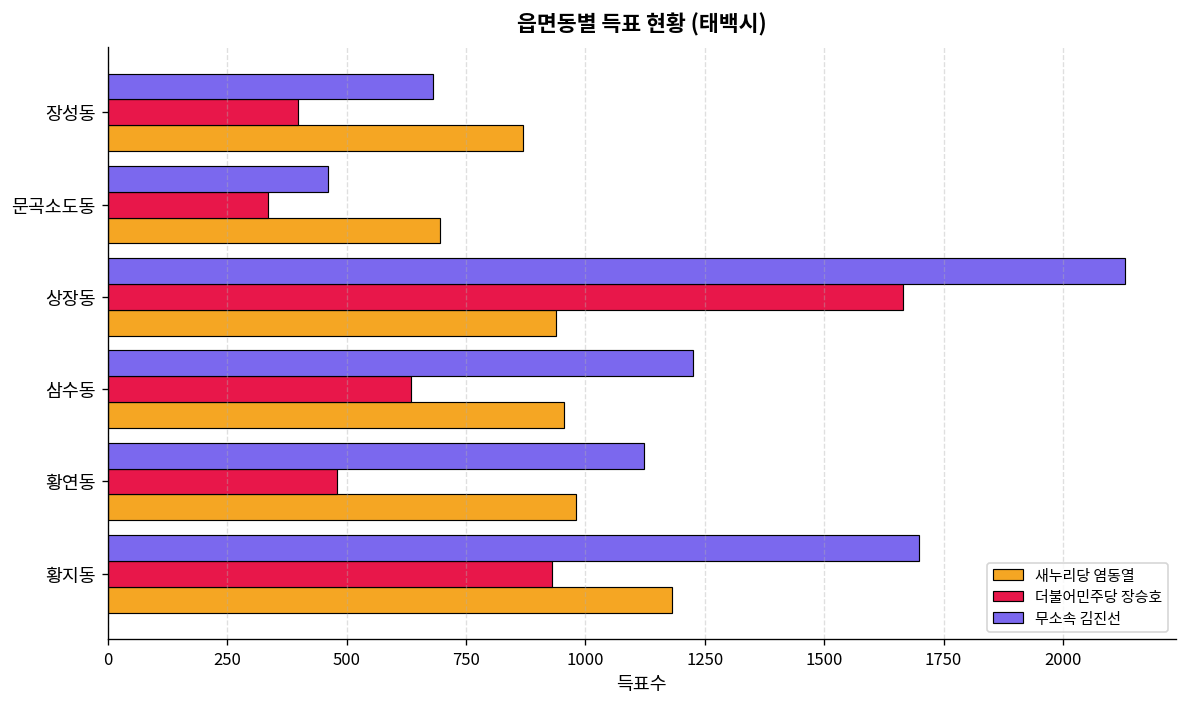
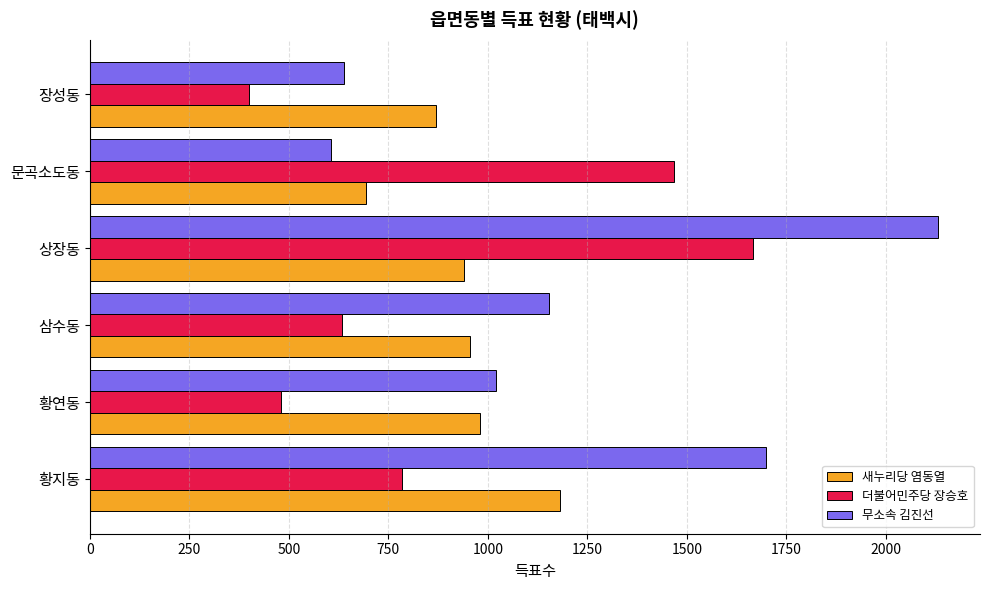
무소속 김진선, 장성동: 680 -> 640
무소속 김진선, 문곡소도동: 460 -> 610
더불어민주당 장승호, 문곡소도동: 340 -> 1470
무소속 김진선, 삼수동: 1230 -> 1150
무소속 김진선, 황연동: 1120 -> 1020
더불어민주당 장승호, 황지동: 930 -> 780
